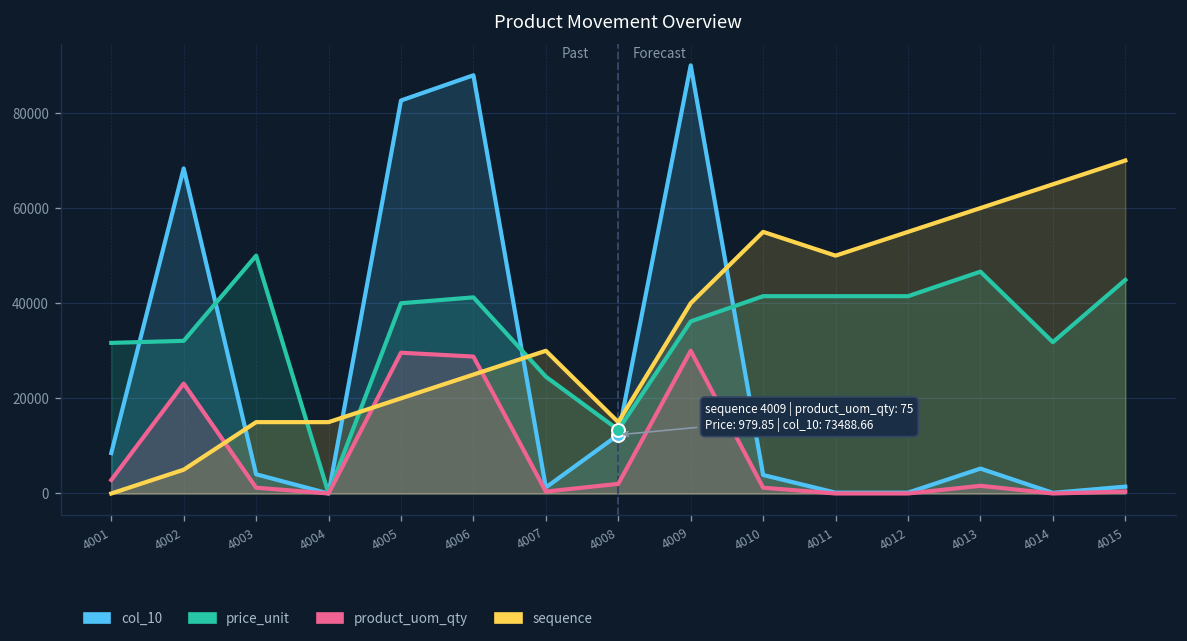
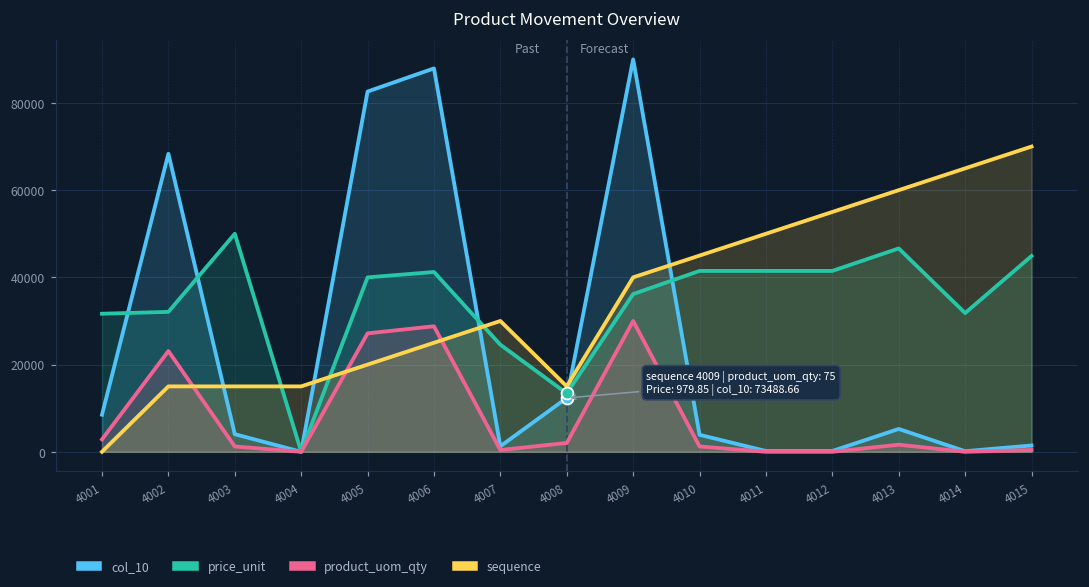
sequence, 4002: 5000 -> 15000
product_uom_qty, 4005: 30000 -> 27000
sequence, 4010: 55000 -> 45000
